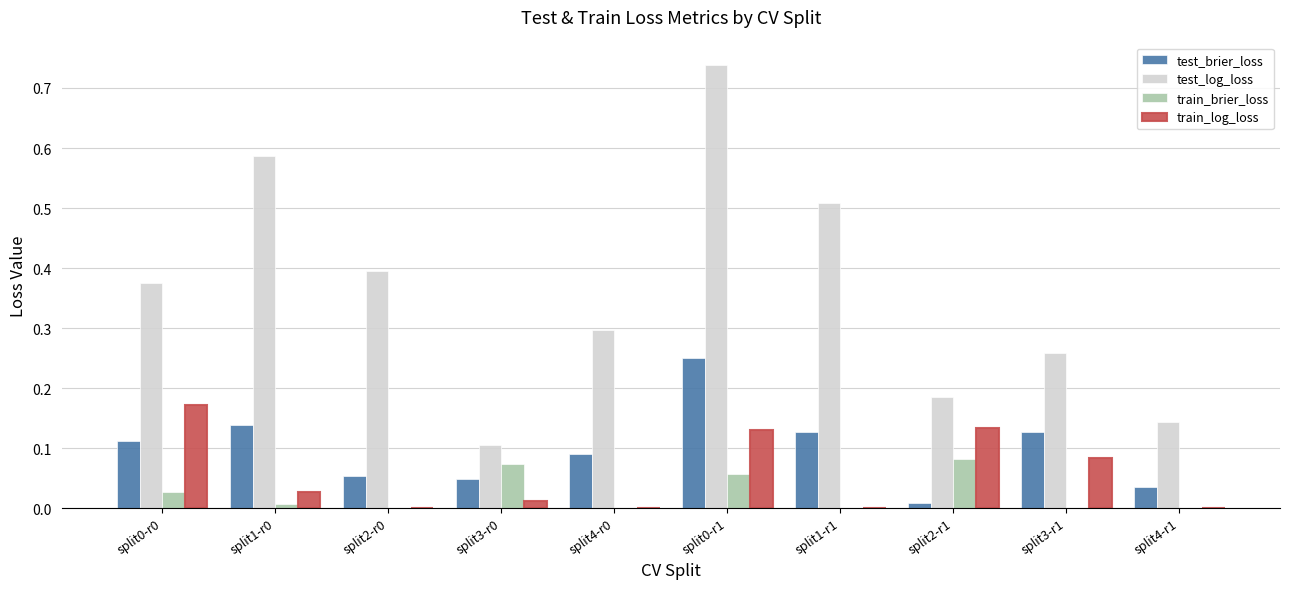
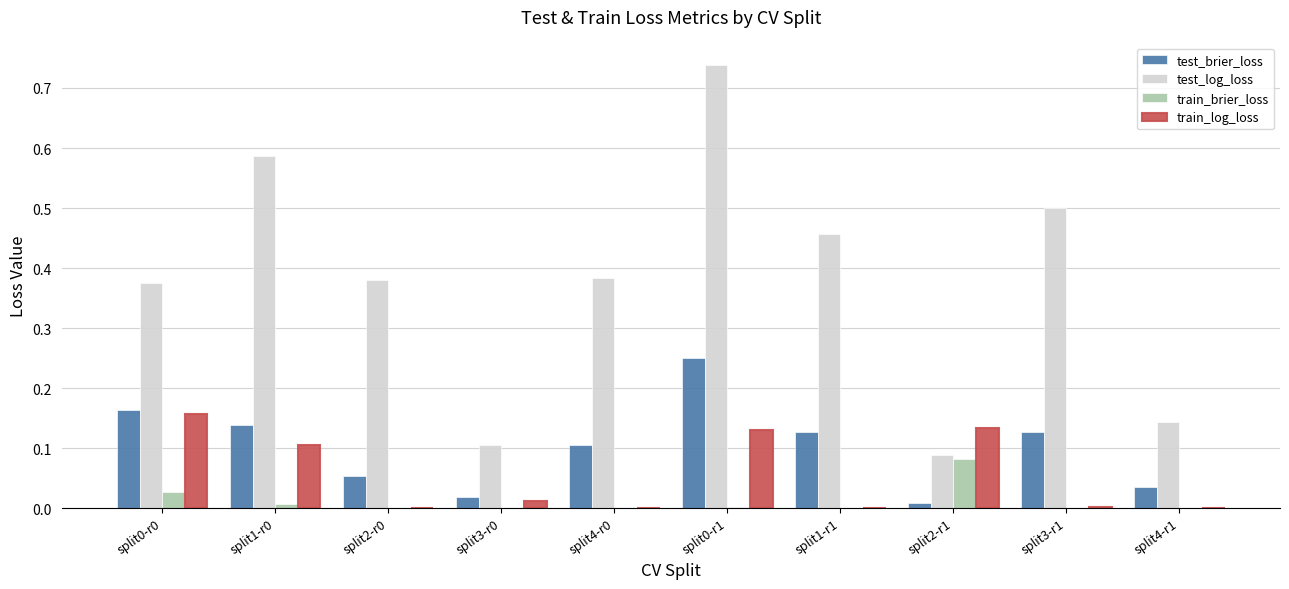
test_brier_loss, split0-r0: 0.11 -> 0.16
train_log_loss, split0-r0: 0.17 -> 0.16
train_log_loss, split1-r0: 0.03 -> 0.11
test_log_loss, split2-r0: 0.39 -> 0.38
test_brier_loss, split3-r0: 0.05 -> 0.02
train_brier_loss, split3-r0: 0.07 -> 0.00
test_brier_loss, split4-r0: 0.09 -> 0.11
test_log_loss, split4-r0: 0.30 -> 0.38
train_brier_loss, split0-r1: 0.06 -> 0.00
test_log_loss, split1-r1: 0.51 -> 0.46
test_log_loss, split2-r1: 0.18 -> 0.09
test_log_loss, split3-r1: 0.26 -> 0.50
train_log_loss, split3-r1: 0.08 -> 0.00
